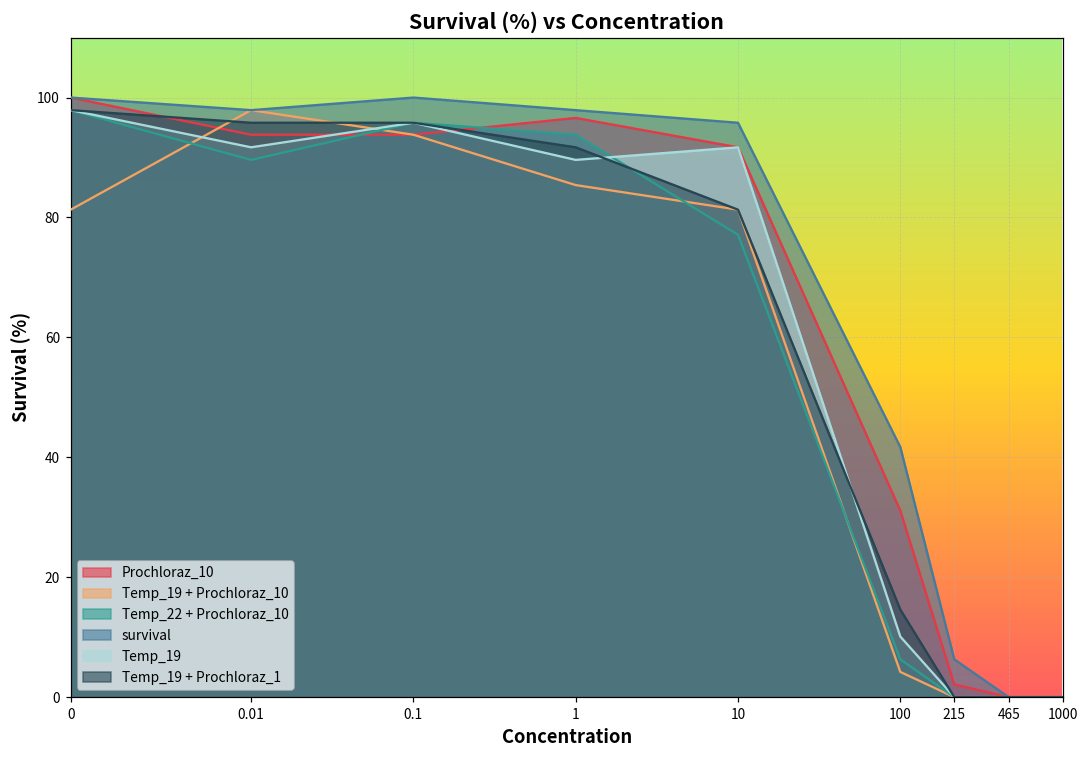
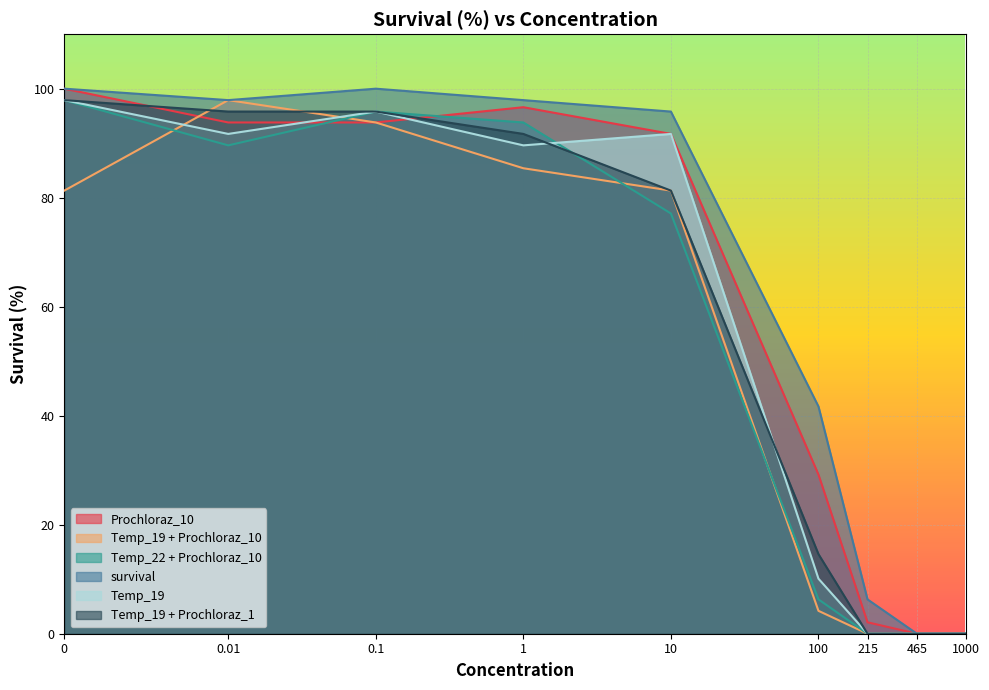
Prochloraz_10, 100: 31 -> 29
